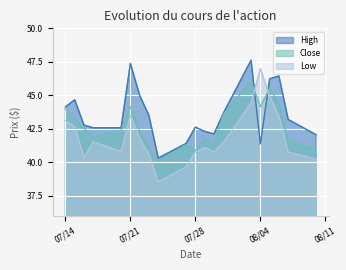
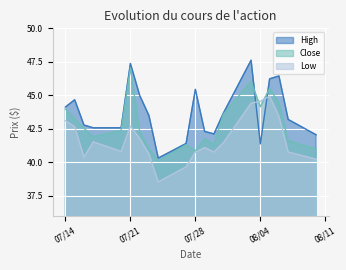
Close, 07/21: 44.2 -> 47.0
Low, 07/21: 43.5 -> 42.7
High, 07/28: 42.6 -> 45.5
Low, 08/04: 47.0 -> 44.6
